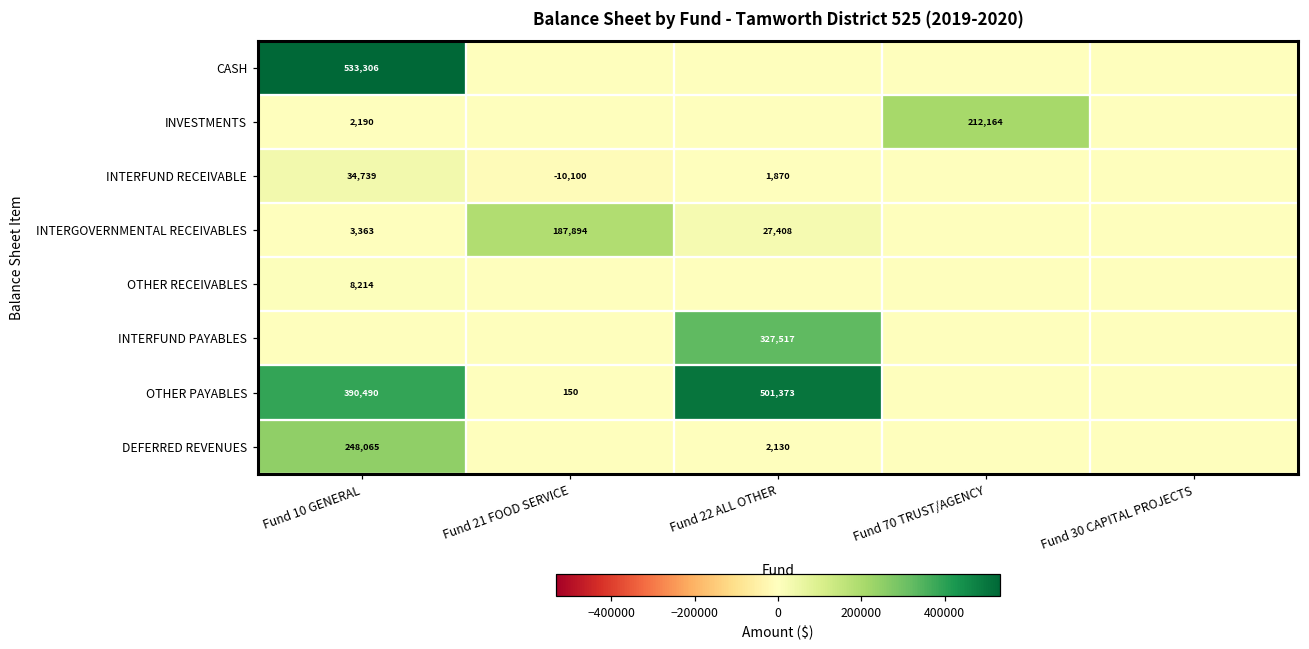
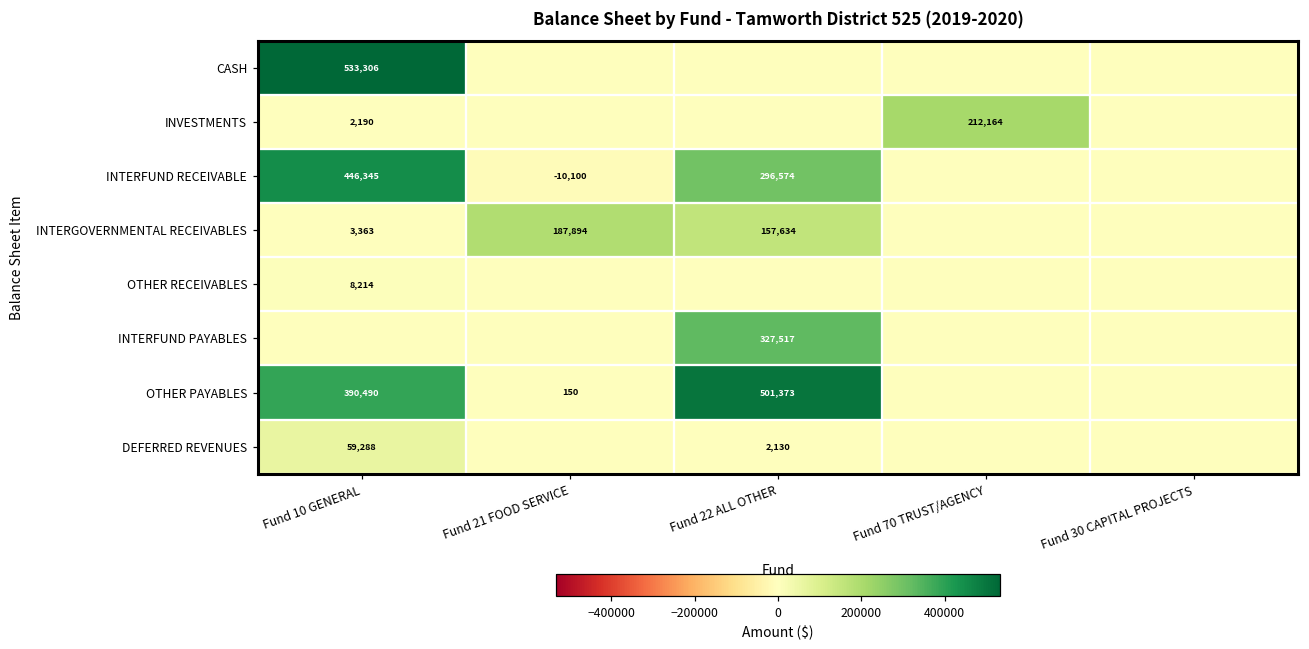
INTERFUND RECEIVABLE, Fund 10 GENERAL: 34,739 -> 446,345
INTERFUND RECEIVABLE, Fund 22 ALL OTHER: 1,870 -> 296,574
INTERGOVERNMENTAL RECEIVABLES, Fund 22 ALL OTHER: 27,408 -> 157,634
DEFERRED REVENUES, Fund 10 GENERAL: 248,065 -> 59,288
